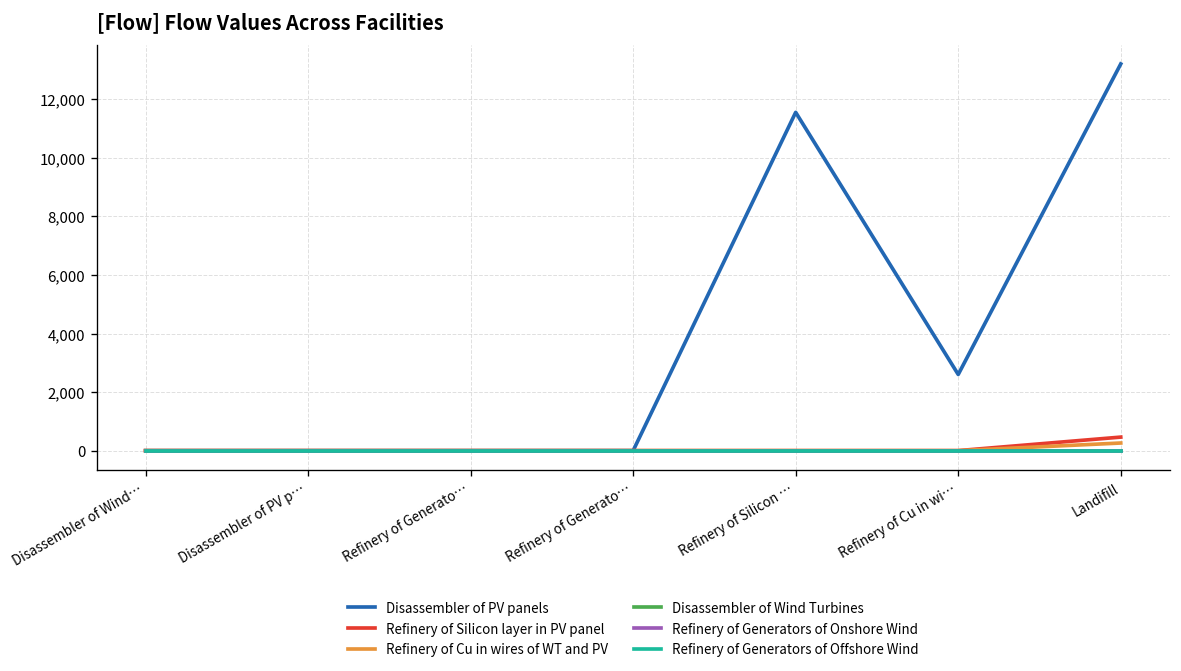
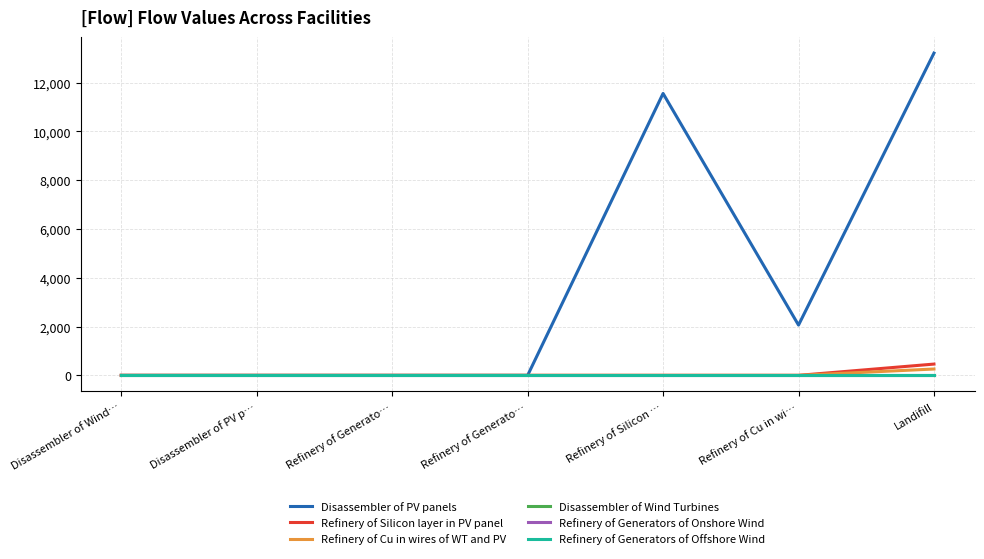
Disassembler of PV panels, Refinery of Cu in wi…: 2,600 -> 2,100
